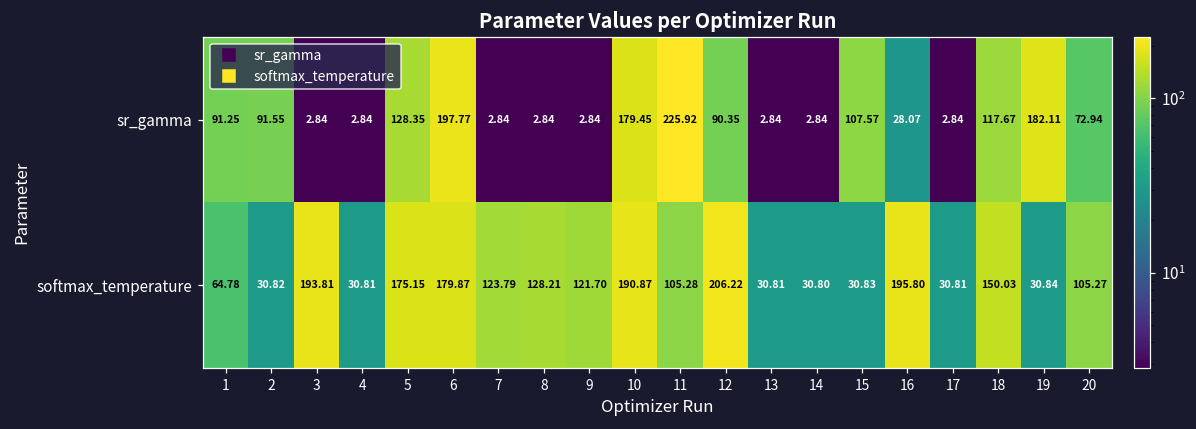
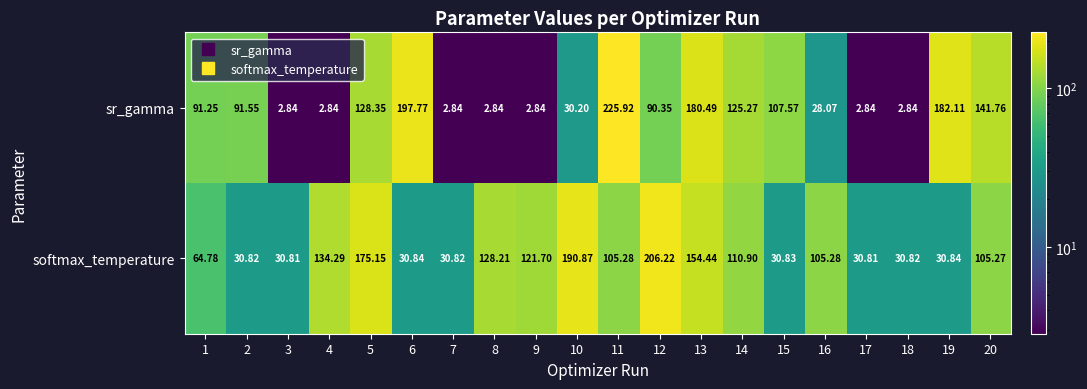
sr_gamma, 10: 179.45 -> 30.20
sr_gamma, 13: 2.84 -> 180.49
sr_gamma, 14: 2.84 -> 125.27
sr_gamma, 18: 117.67 -> 2.84
sr_gamma, 20: 72.94 -> 141.76
softmax_temperature, 3: 193.81 -> 30.81
softmax_temperature, 4: 30.81 -> 134.29
softmax_temperature, 6: 179.87 -> 30.84
softmax_temperature, 7: 123.79 -> 30.82
softmax_temperature, 13: 30.81 -> 154.44
softmax_temperature, 14: 30.80 -> 110.90
softmax_temperature, 16: 195.80 -> 105.28
softmax_temperature, 18: 150.03 -> 30.82
